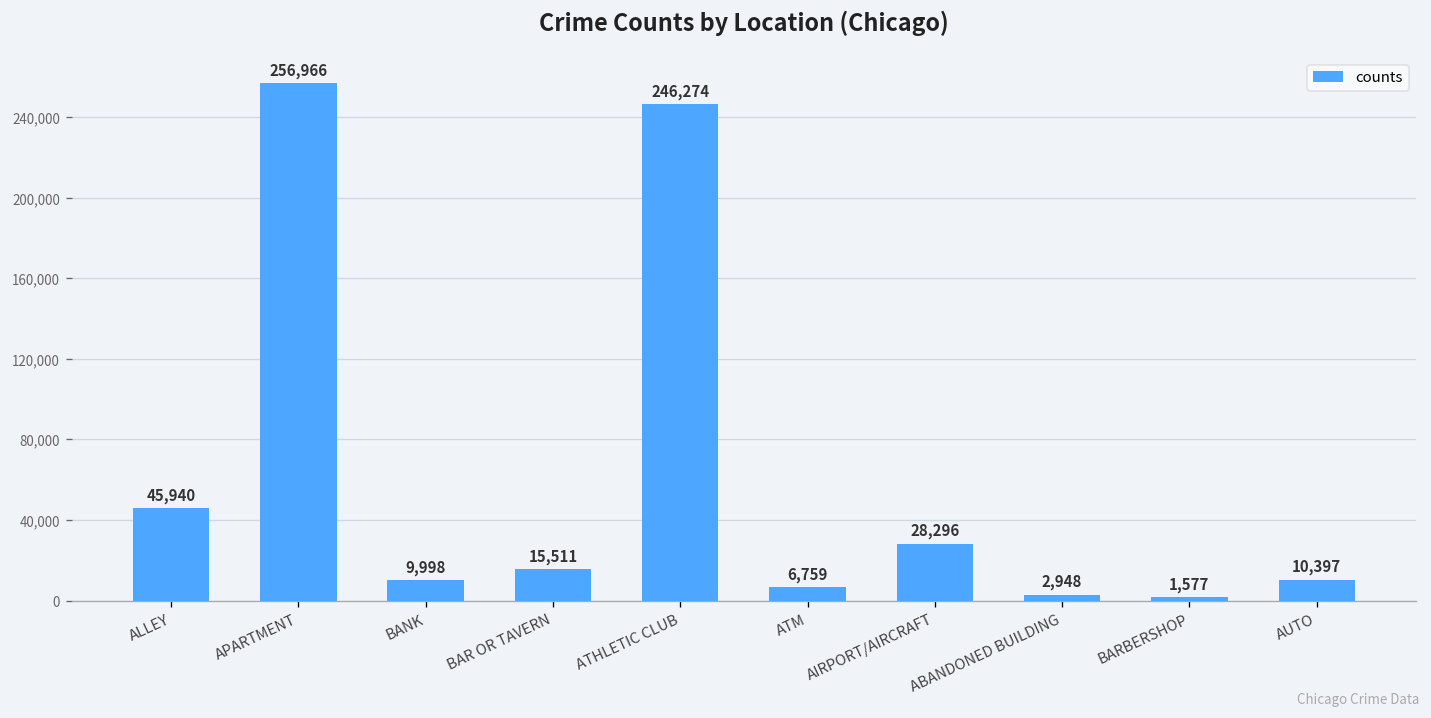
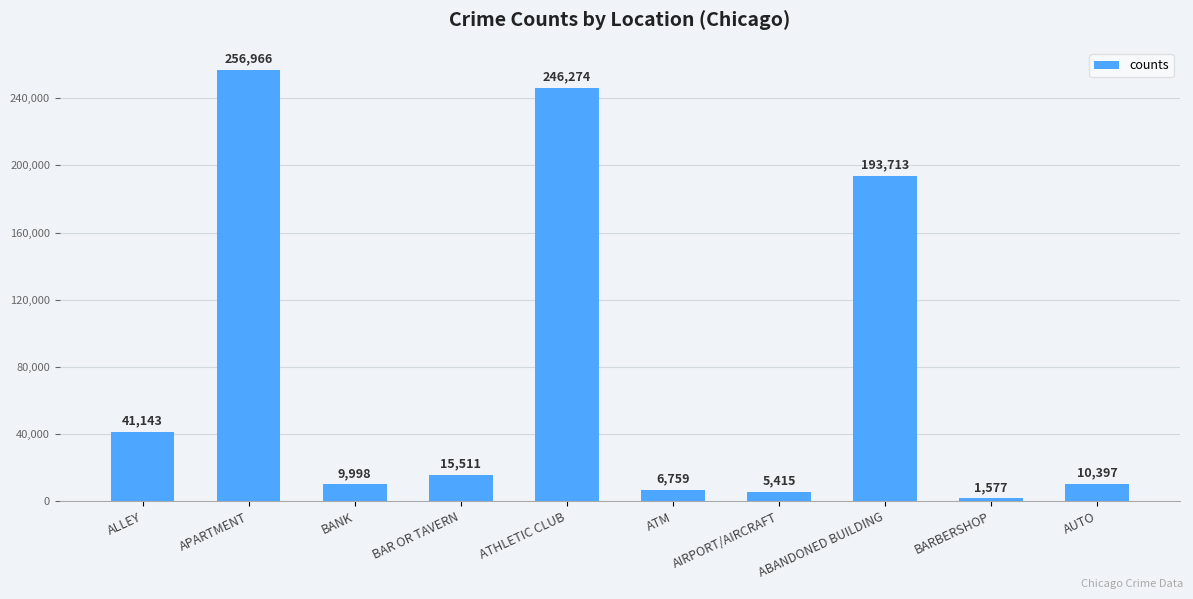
ALLEY: 45,940 -> 41,143
AIRPORT/AIRCRAFT: 28,296 -> 5,415
ABANDONED BUILDING: 2,948 -> 193,713
